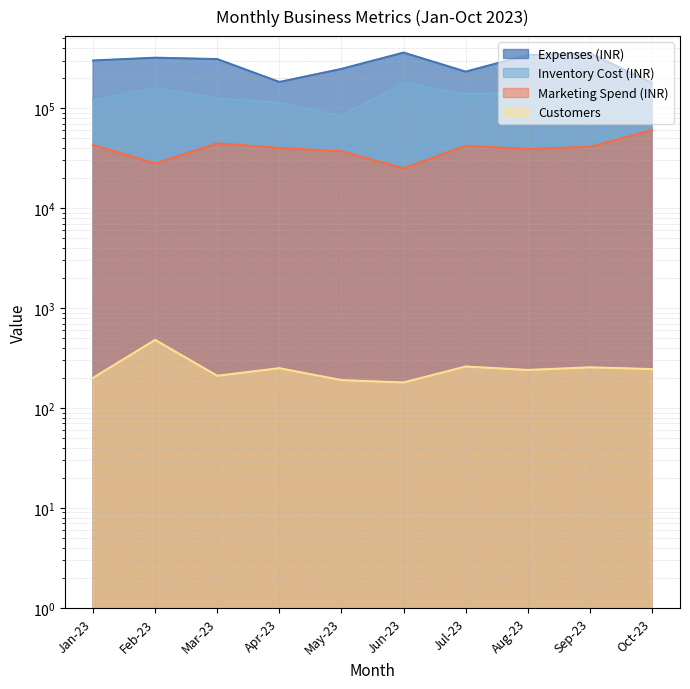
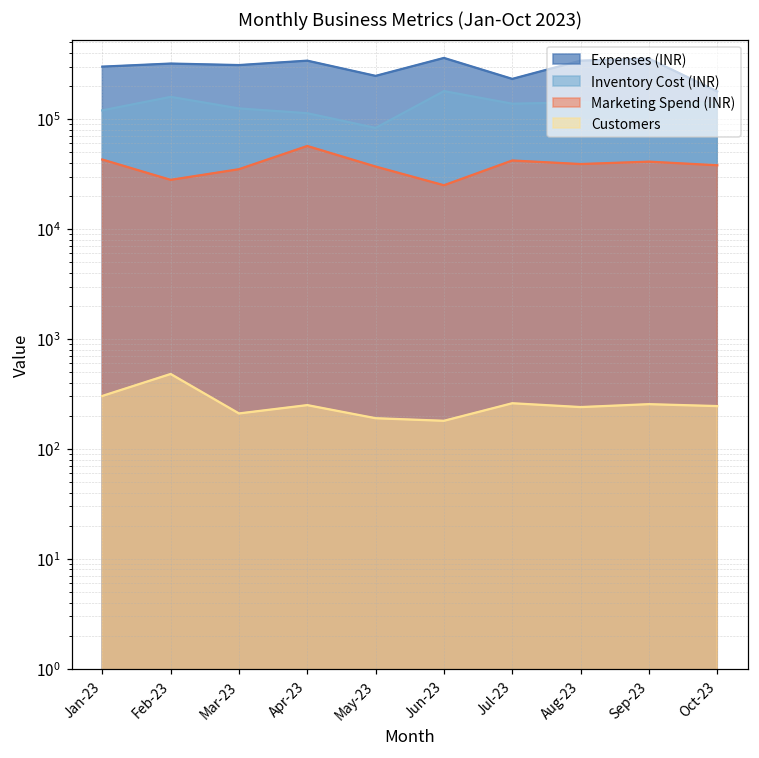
Customers, Jan-23: 200 -> 300
Marketing Spend (INR), Mar-23: 40000 -> 35000
Expenses (INR), Apr-23: 180000 -> 340000
Marketing Spend (INR), Apr-23: 40000 -> 60000
Marketing Spend (INR), Oct-23: 60000 -> 38000
